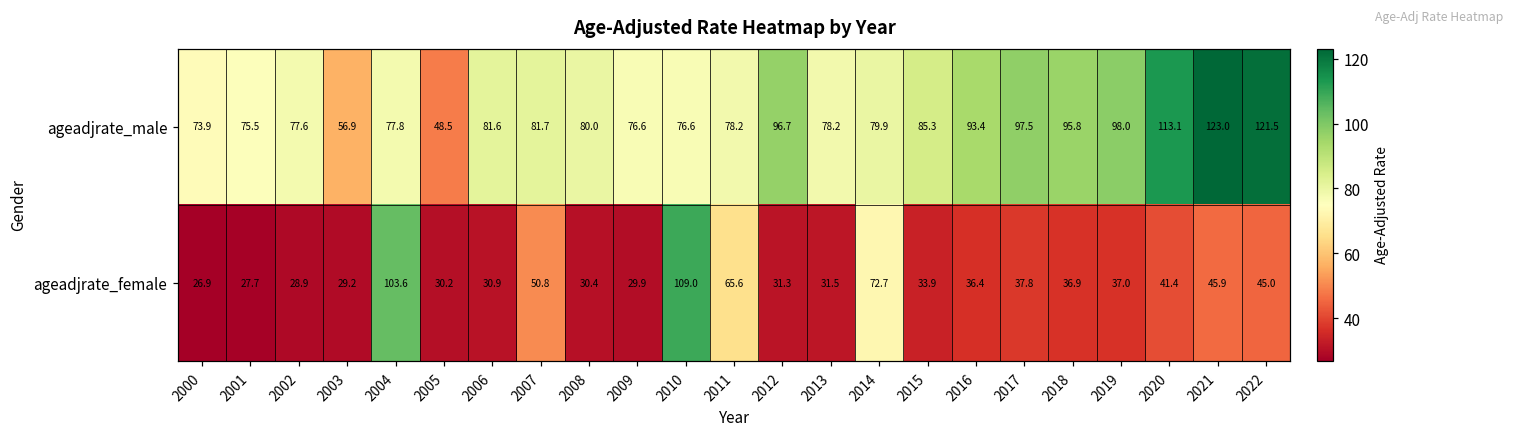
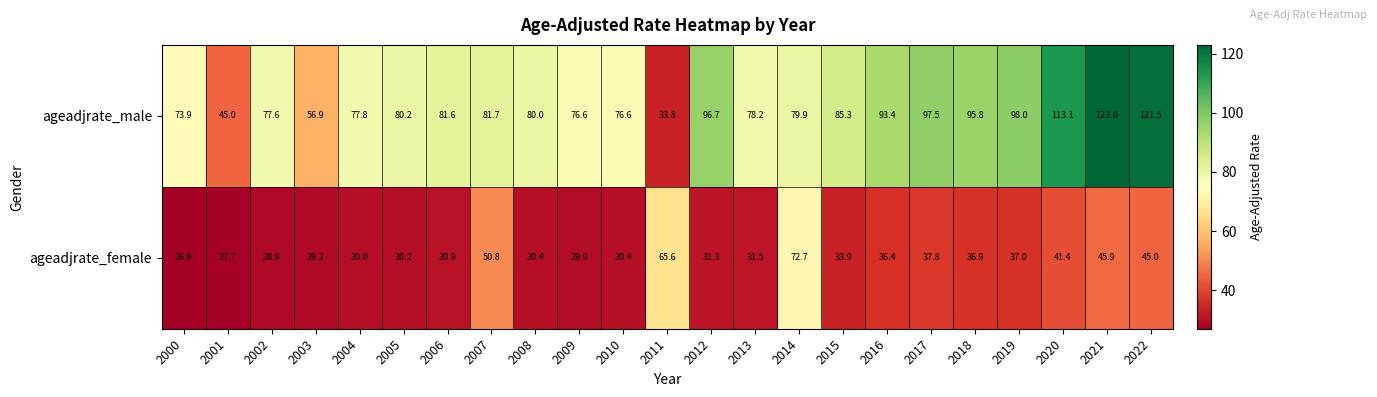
ageadjrate_male, 2001: 75.5 -> 45.0
ageadjrate_male, 2005: 48.5 -> 80.2
ageadjrate_male, 2011: 78.2 -> 33.8
ageadjrate_female, 2004: 103.6 -> 30.0
ageadjrate_female, 2010: 109.0 -> 30.4
